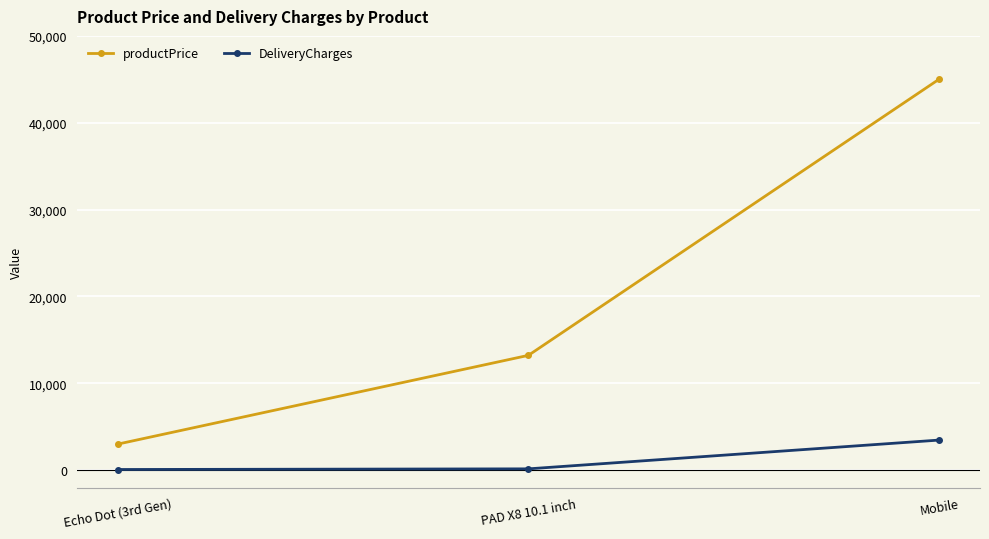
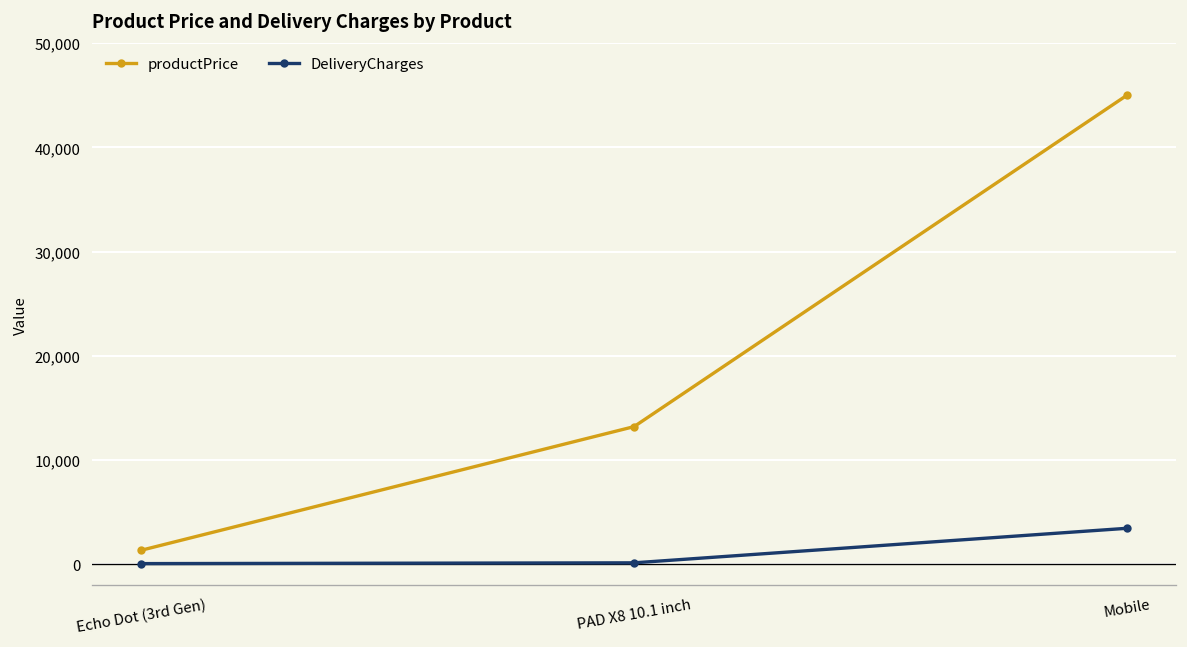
productPrice, Echo Dot (3rd Gen): 3,000 -> 1,000
